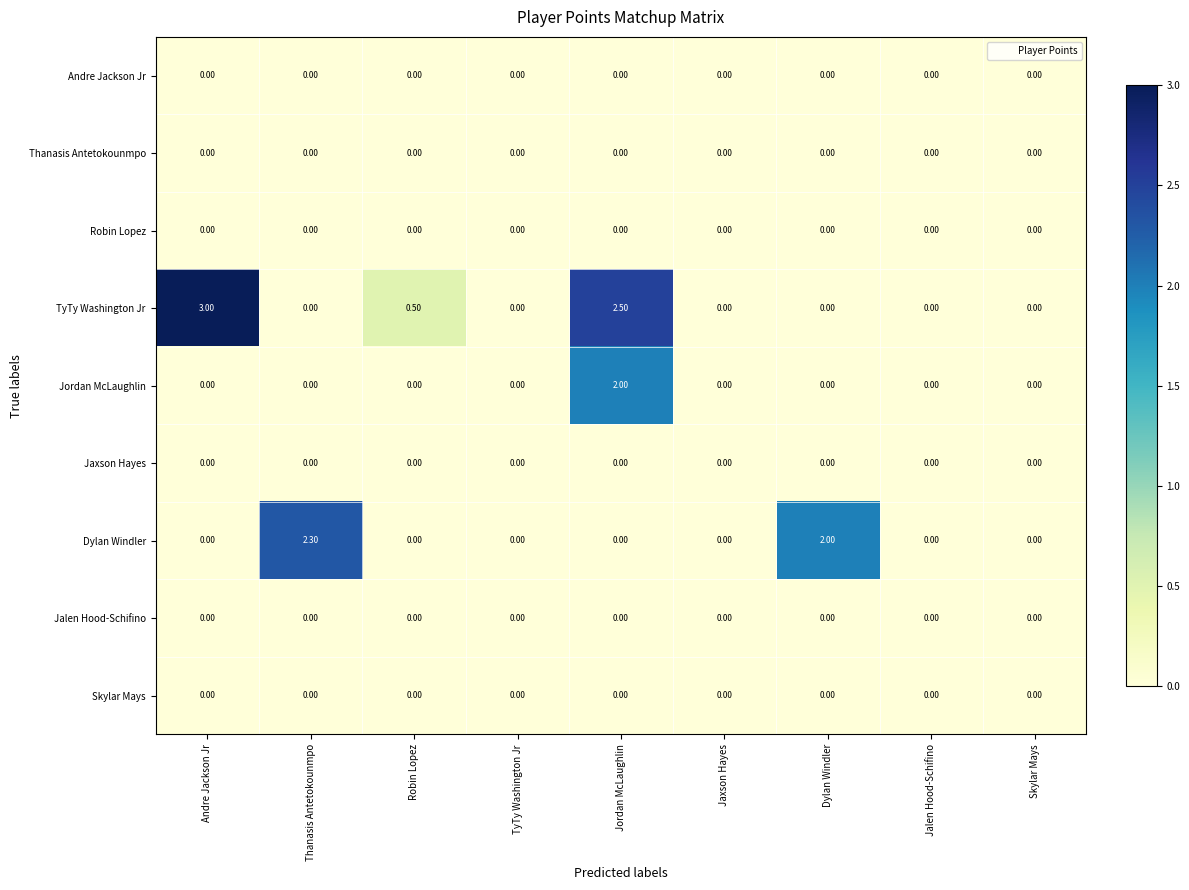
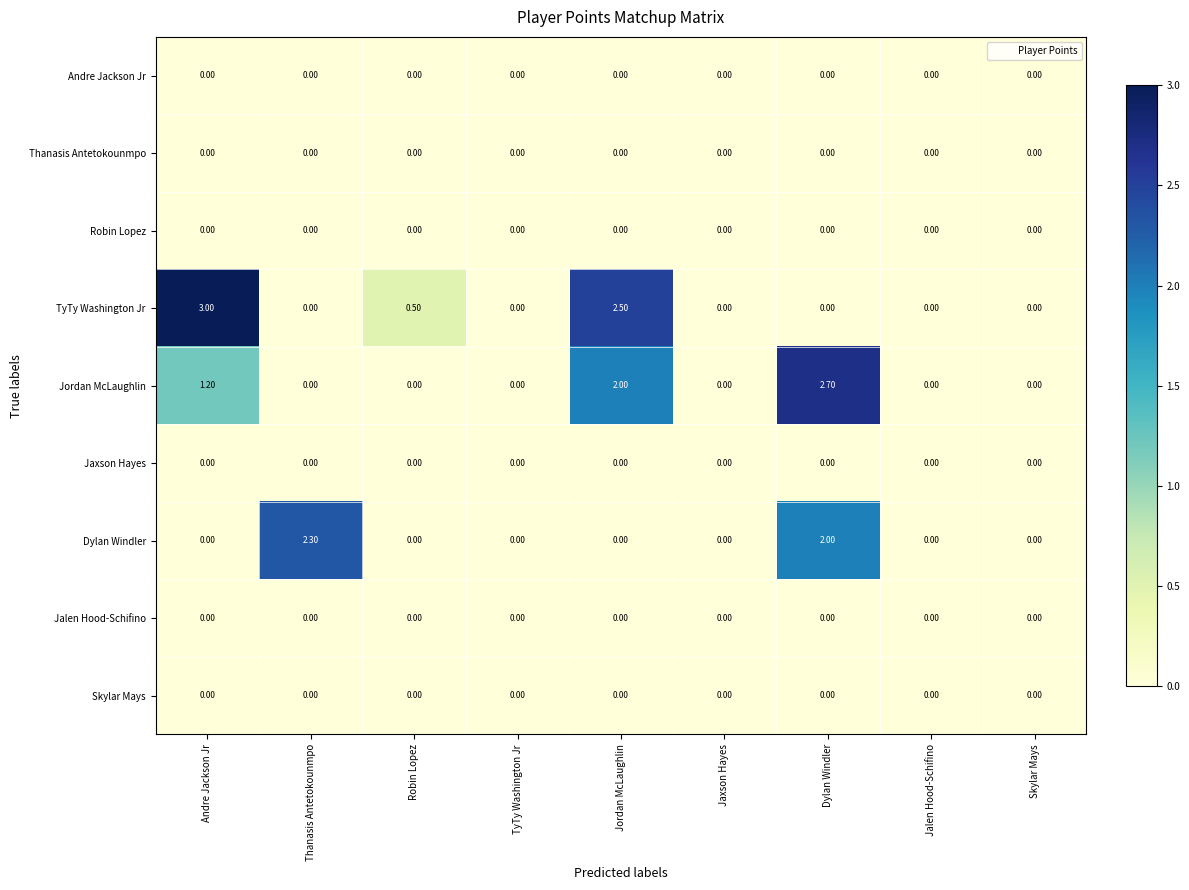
Jordan McLaughlin, Andre Jackson Jr: 0.00 -> 1.20
Jordan McLaughlin, Dylan Windler: 0.00 -> 2.70
